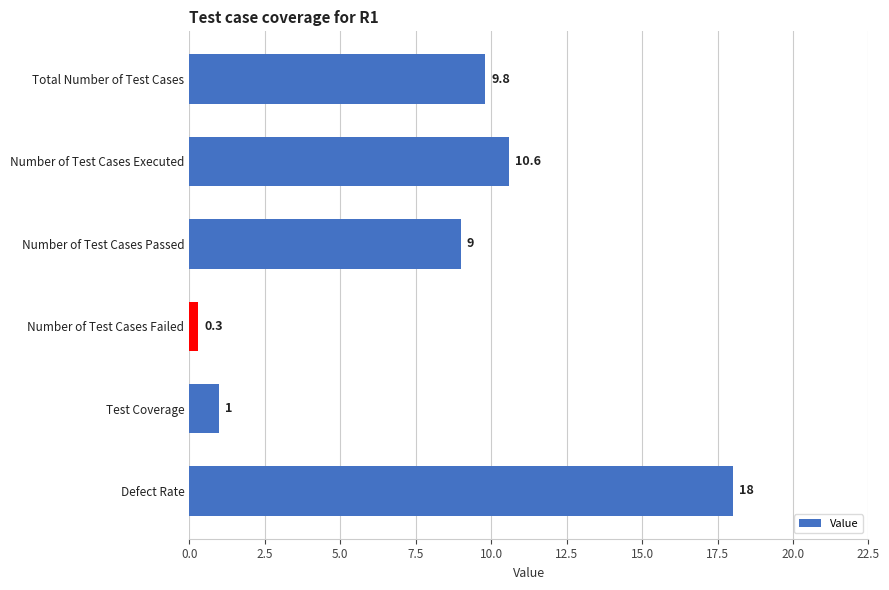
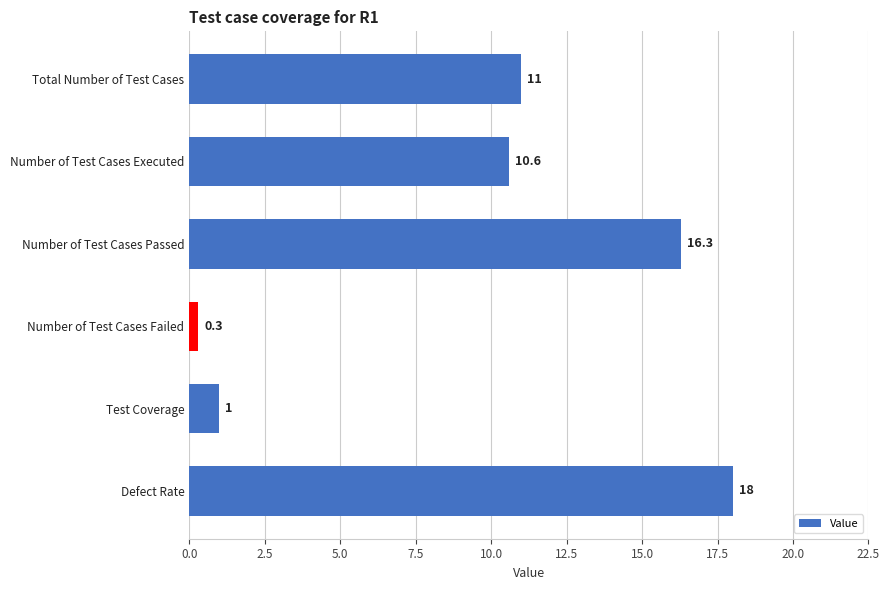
Total Number of Test Cases: 9.8 -> 11
Number of Test Cases Passed: 9 -> 16.3
